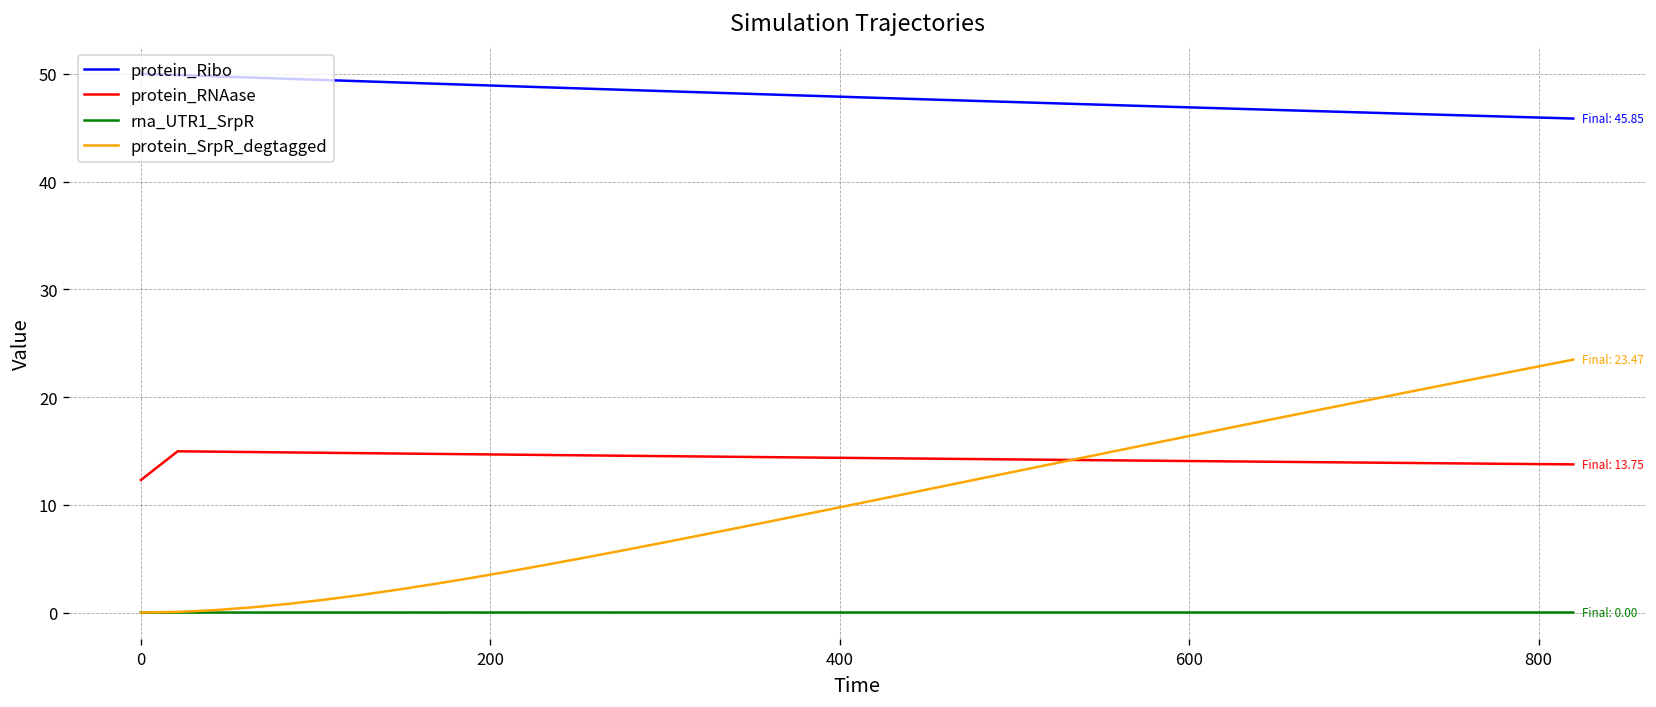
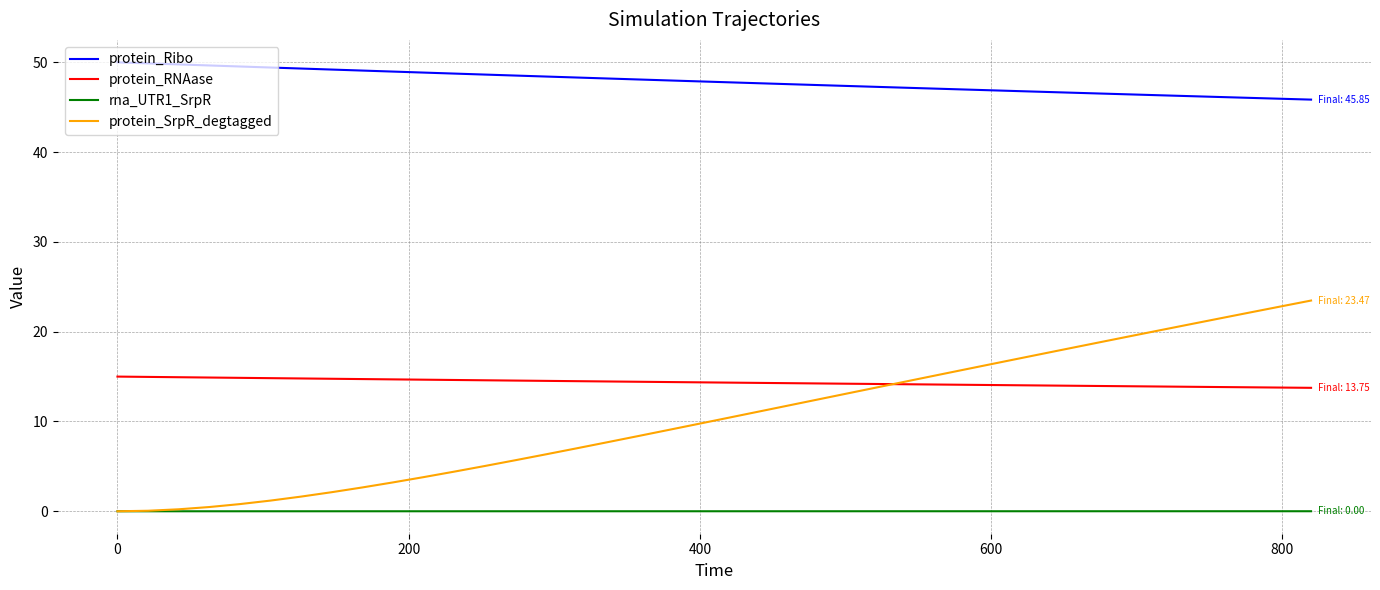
protein_RNAase, 0: 12 -> 15
